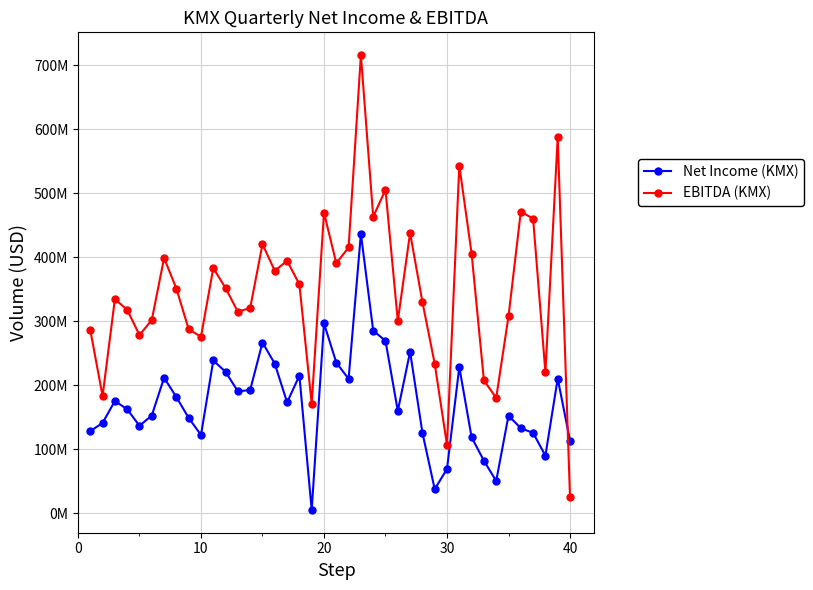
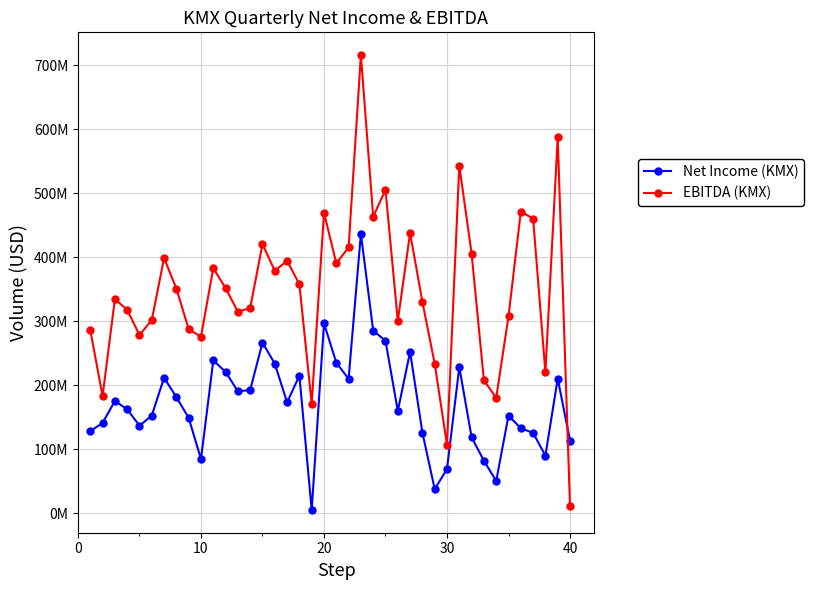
Net Income (KMX), 10: 120000000 -> 80000000
EBITDA (KMX), 40: 30000000 -> 10000000
